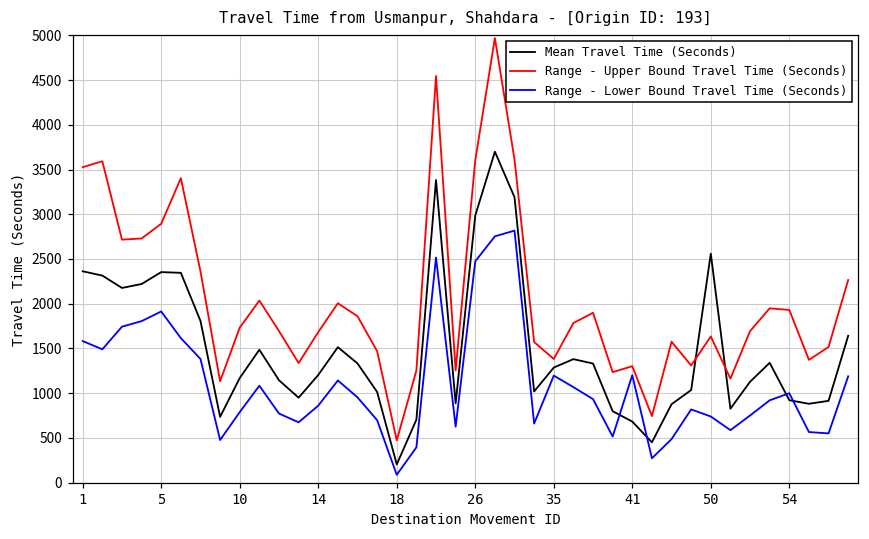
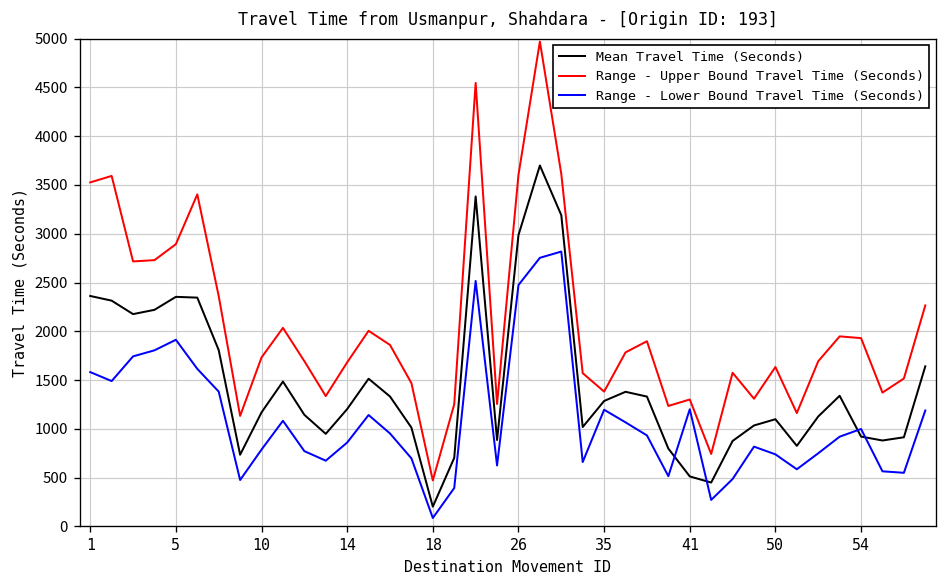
Mean Travel Time (Seconds), 41: 700 -> 500
Mean Travel Time (Seconds), 50: 2600 -> 1100
